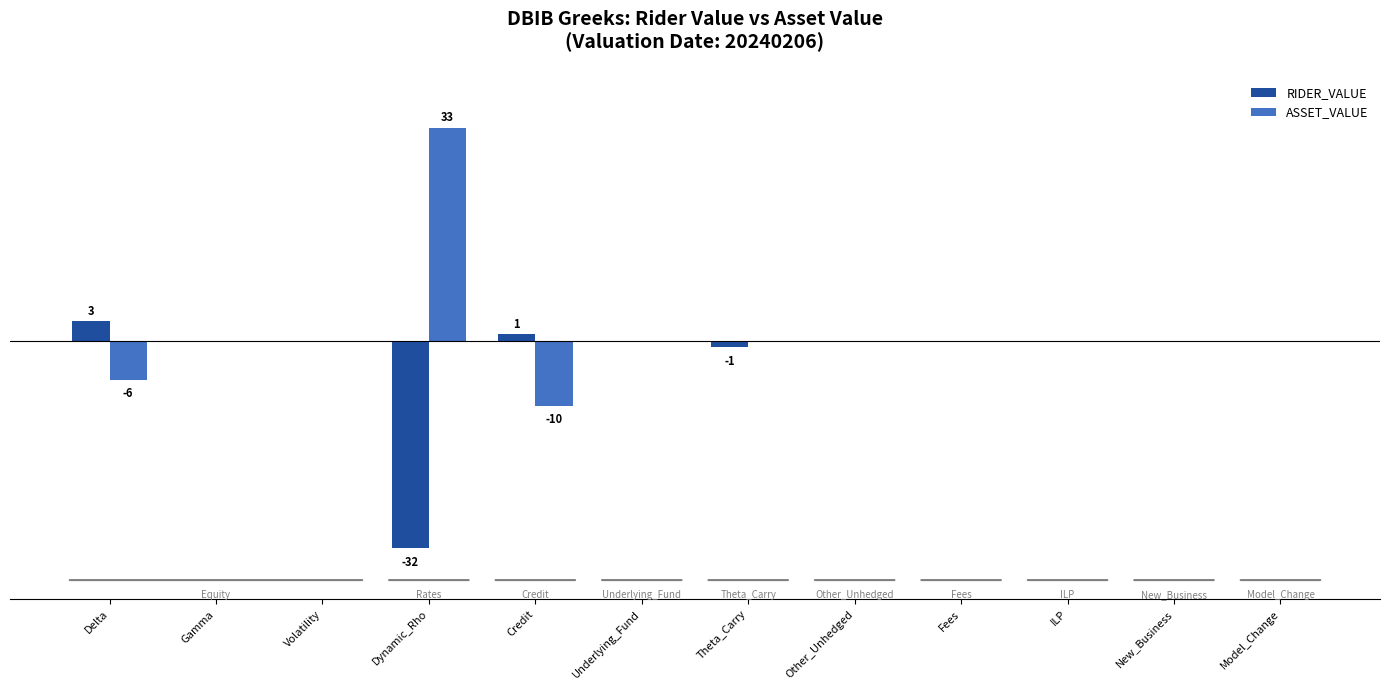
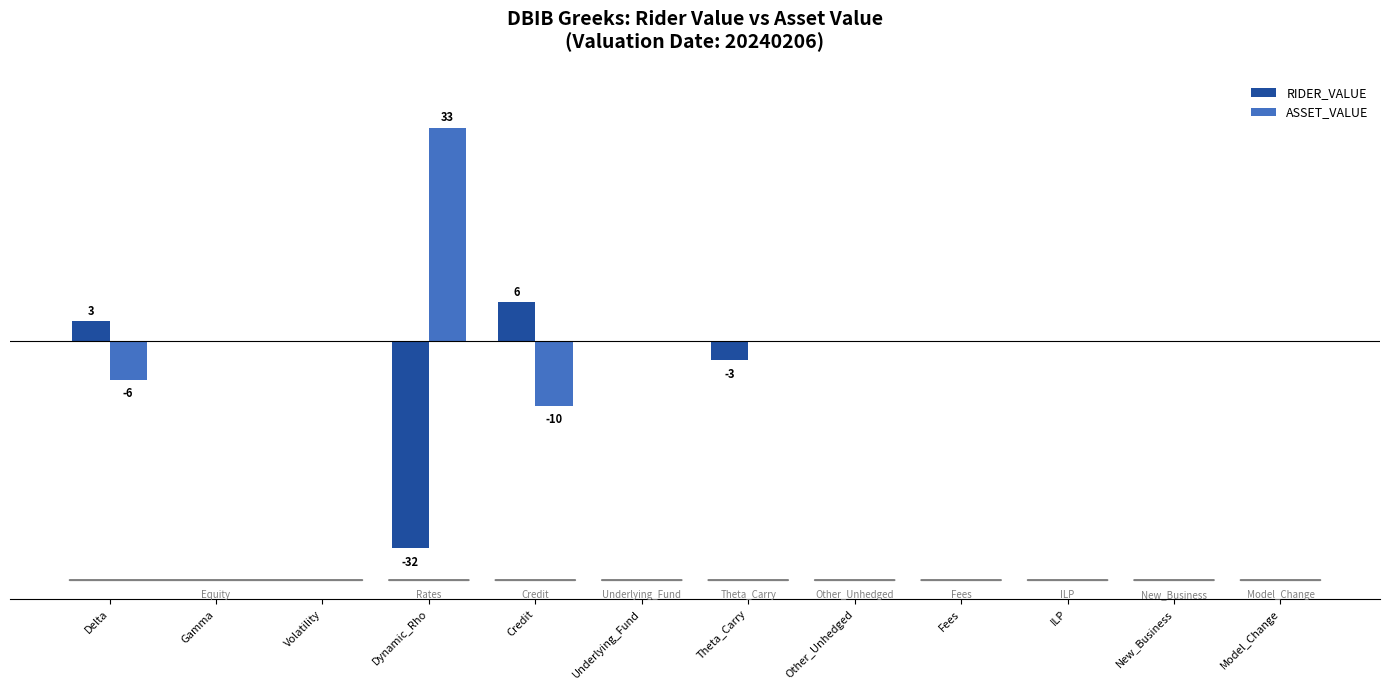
RIDER_VALUE, Credit: 1 -> 6
RIDER_VALUE, Theta_Carry: -1 -> -3
